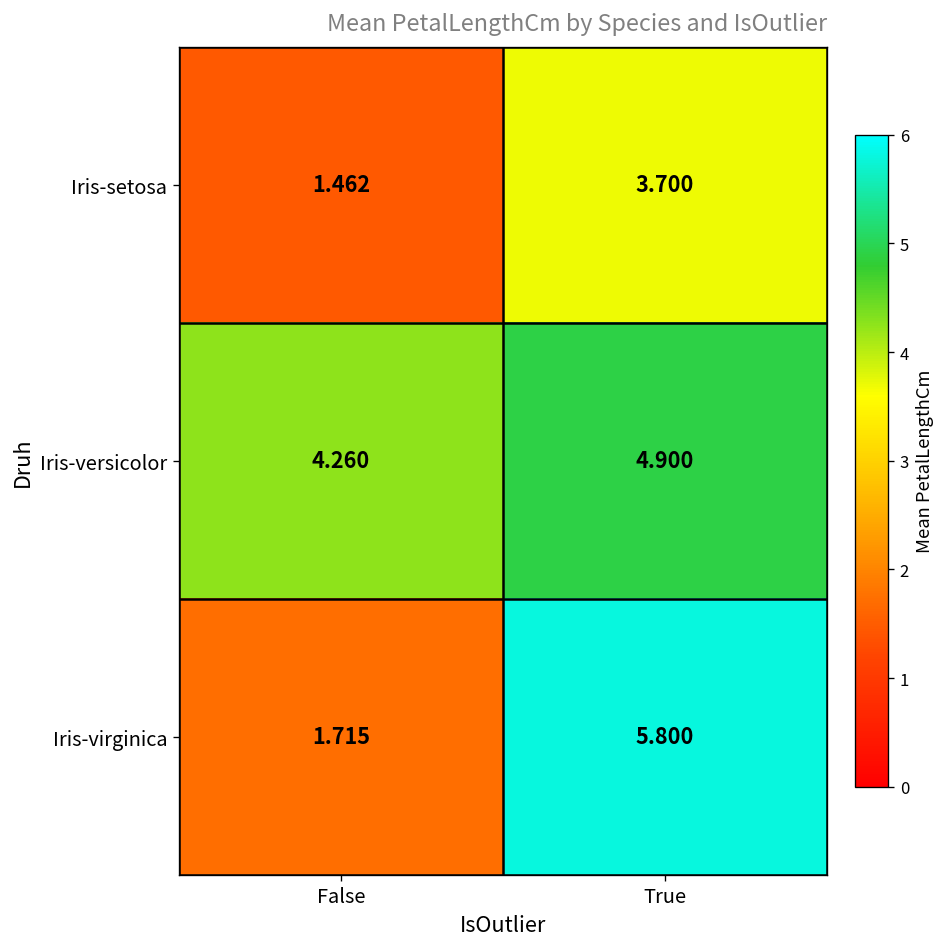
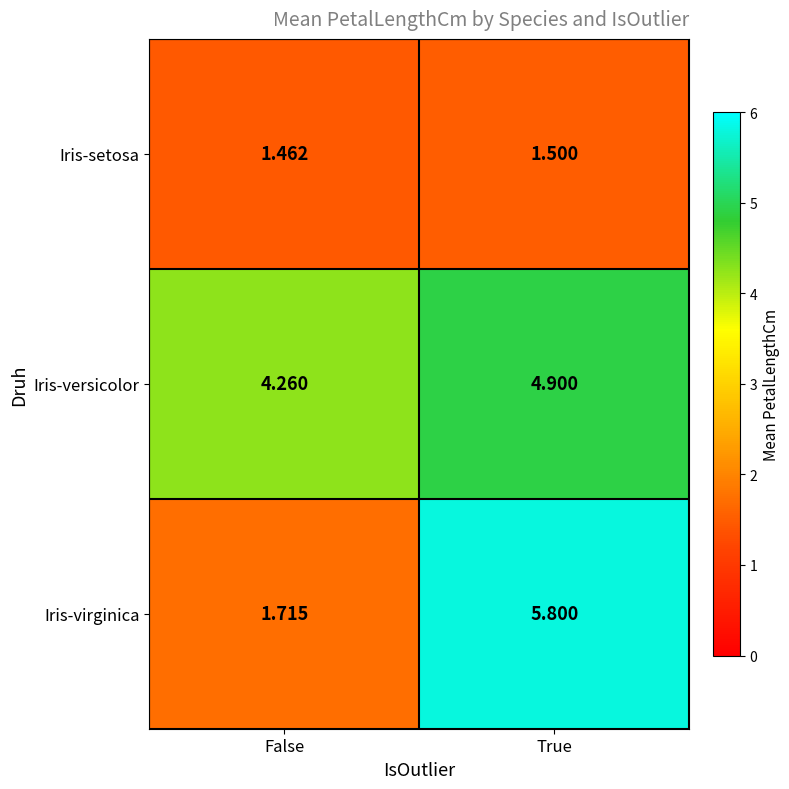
Iris-setosa, True: 3.700 -> 1.500
